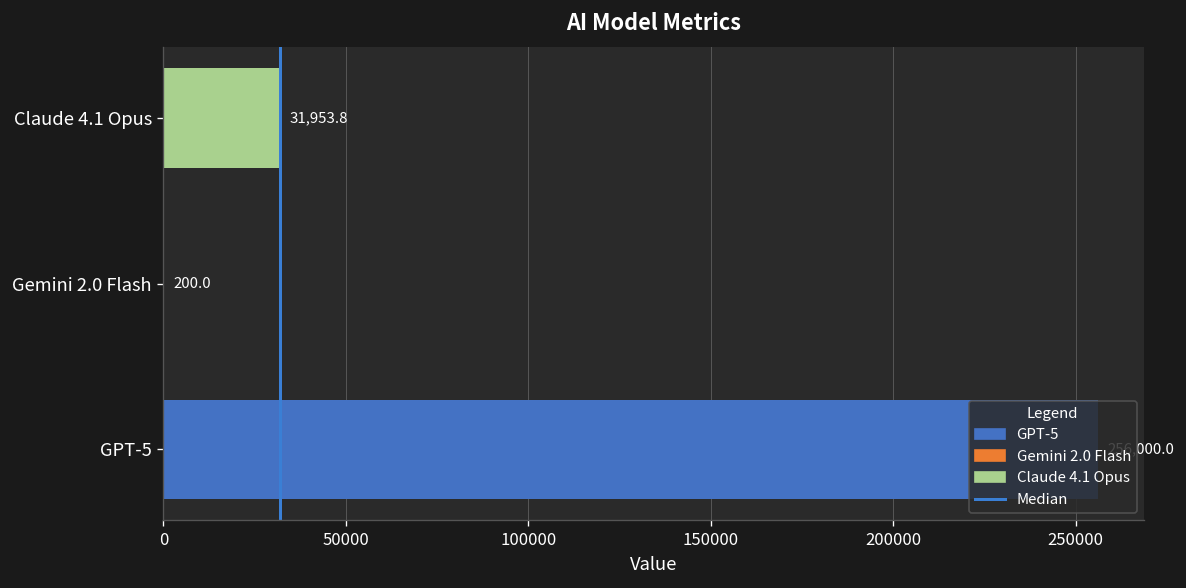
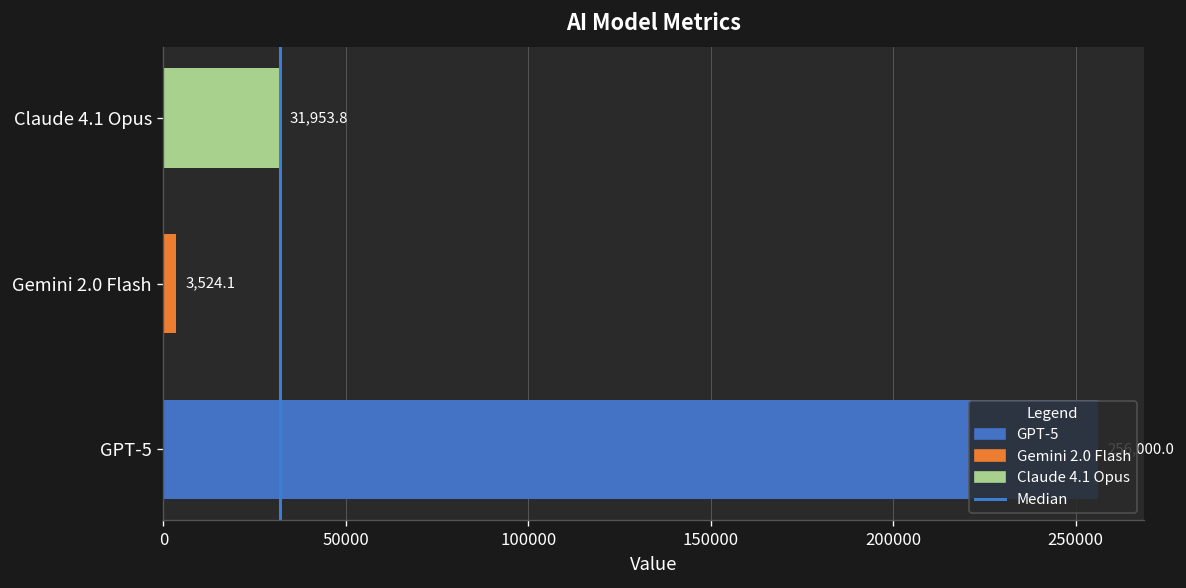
Gemini 2.0 Flash: 200.0 -> 3,524.1
